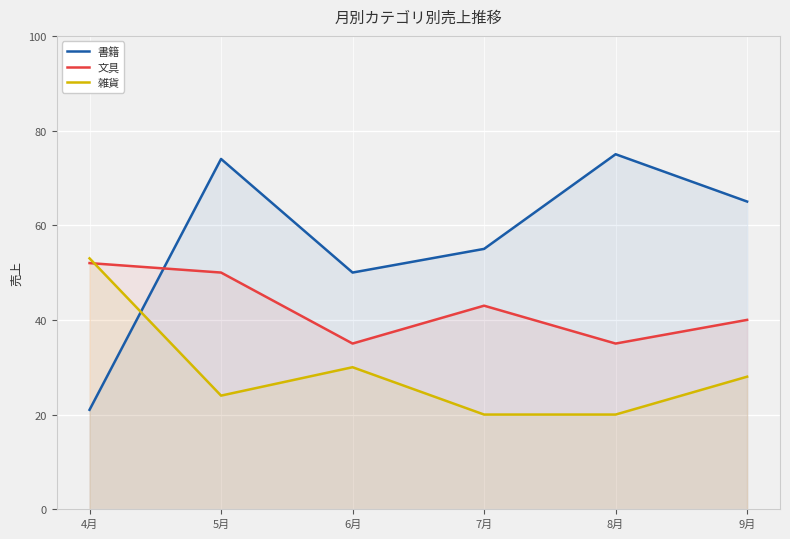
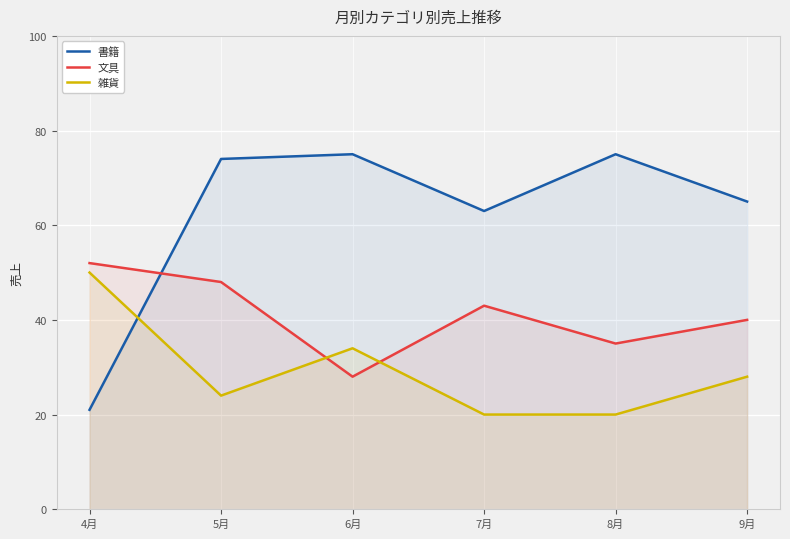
雑貨, 4月: 53 -> 50
文具, 5月: 50 -> 48
書籍, 6月: 50 -> 75
文具, 6月: 35 -> 28
雑貨, 6月: 30 -> 34
書籍, 7月: 55 -> 63
